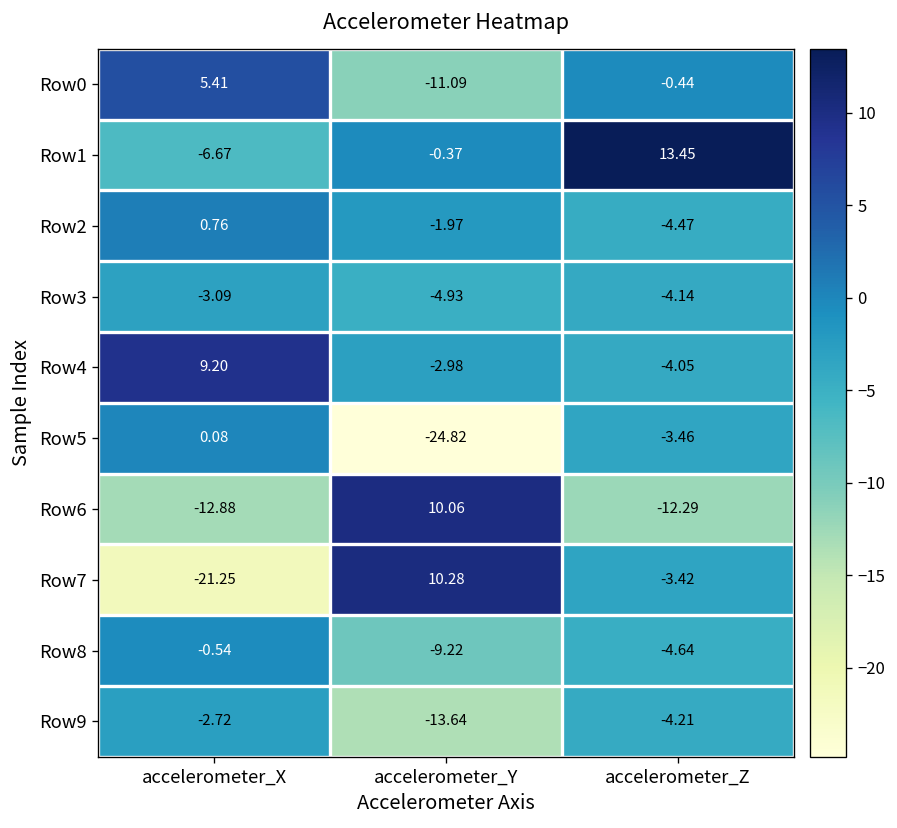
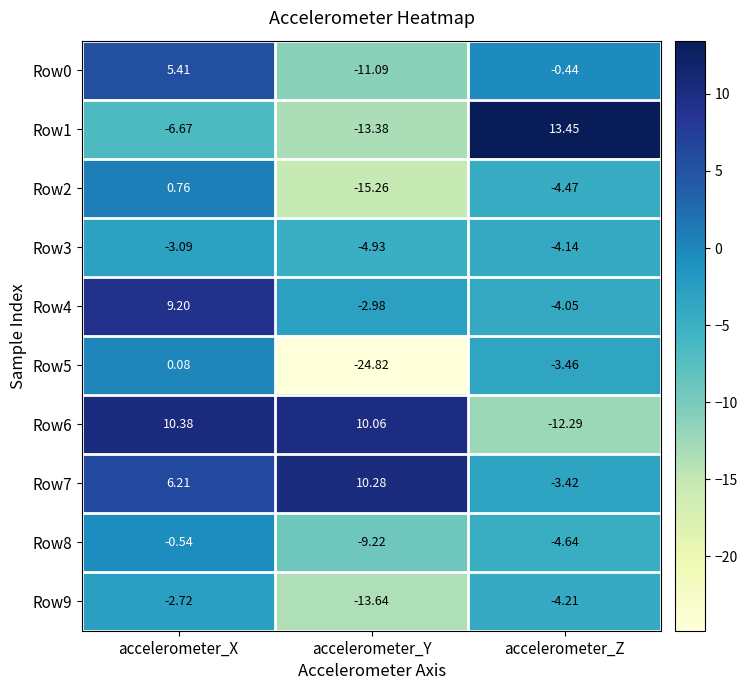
Row1, accelerometer_Y: -0.37 -> -13.38
Row2, accelerometer_Y: -1.97 -> -15.26
Row6, accelerometer_X: -12.88 -> 10.38
Row7, accelerometer_X: -21.25 -> 6.21
